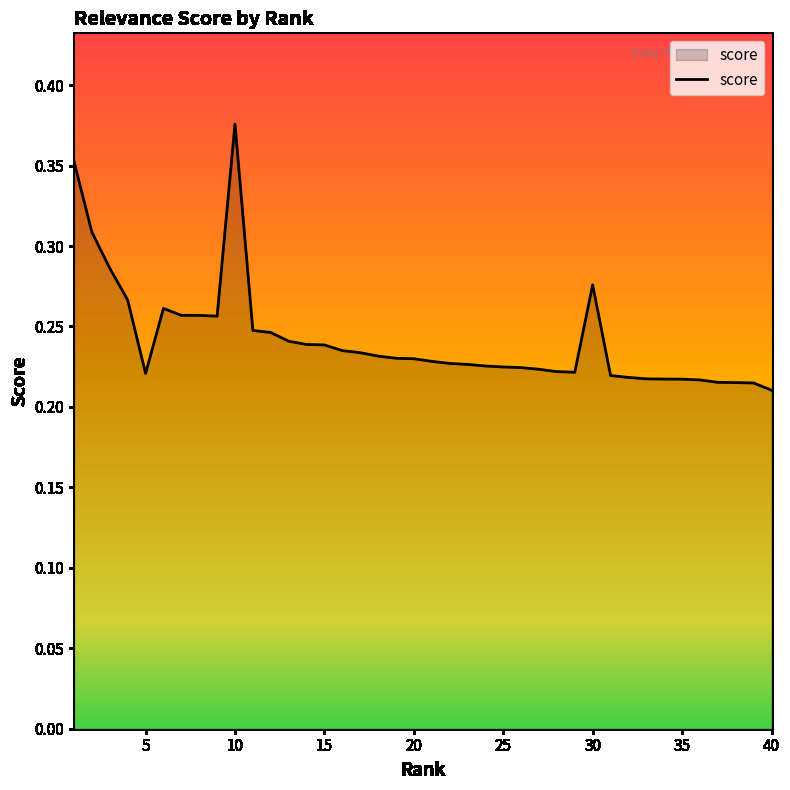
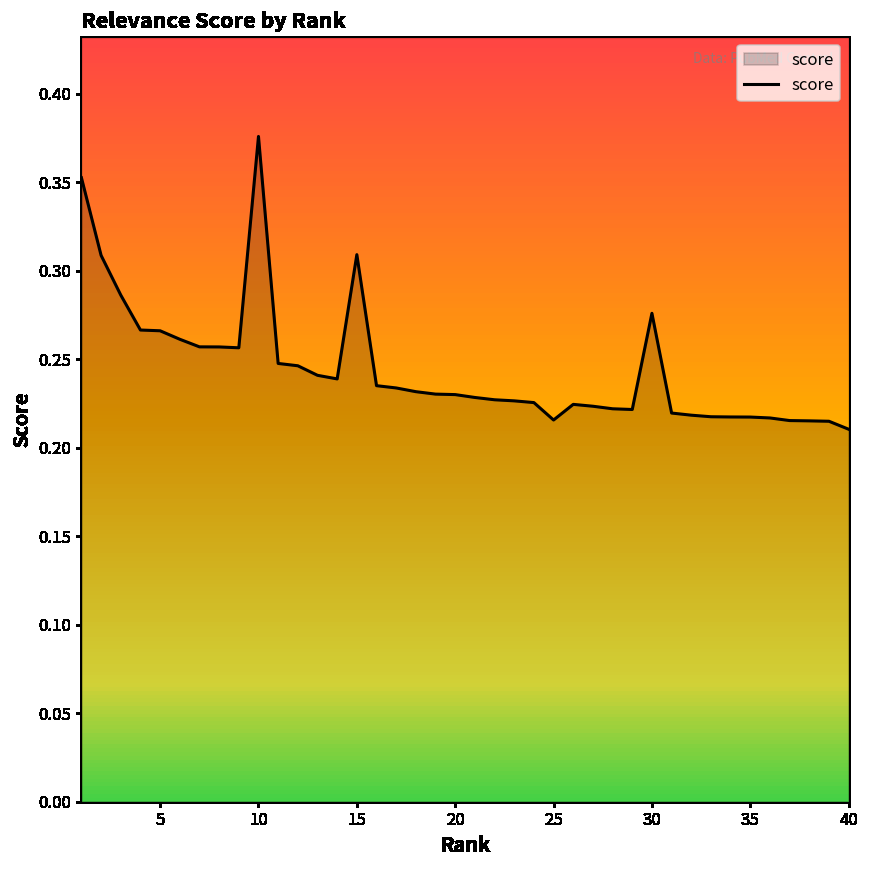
score, 5: 0.221 -> 0.266
score, 15: 0.239 -> 0.309
score, 25: 0.225 -> 0.216
